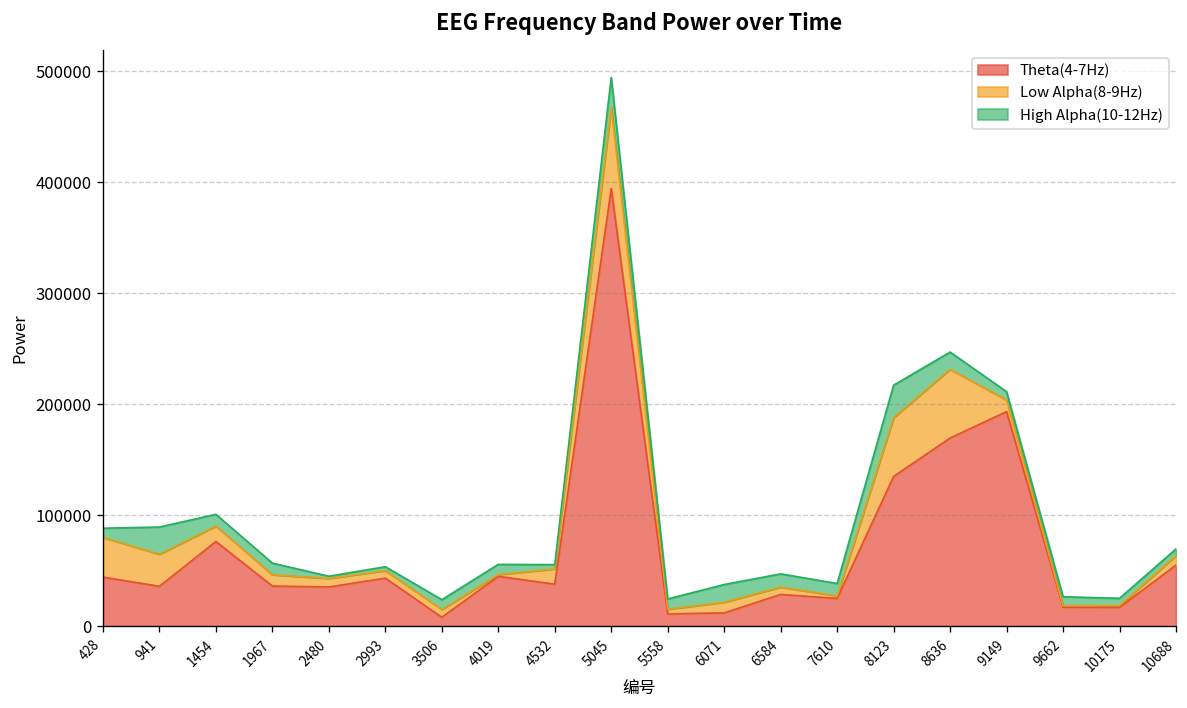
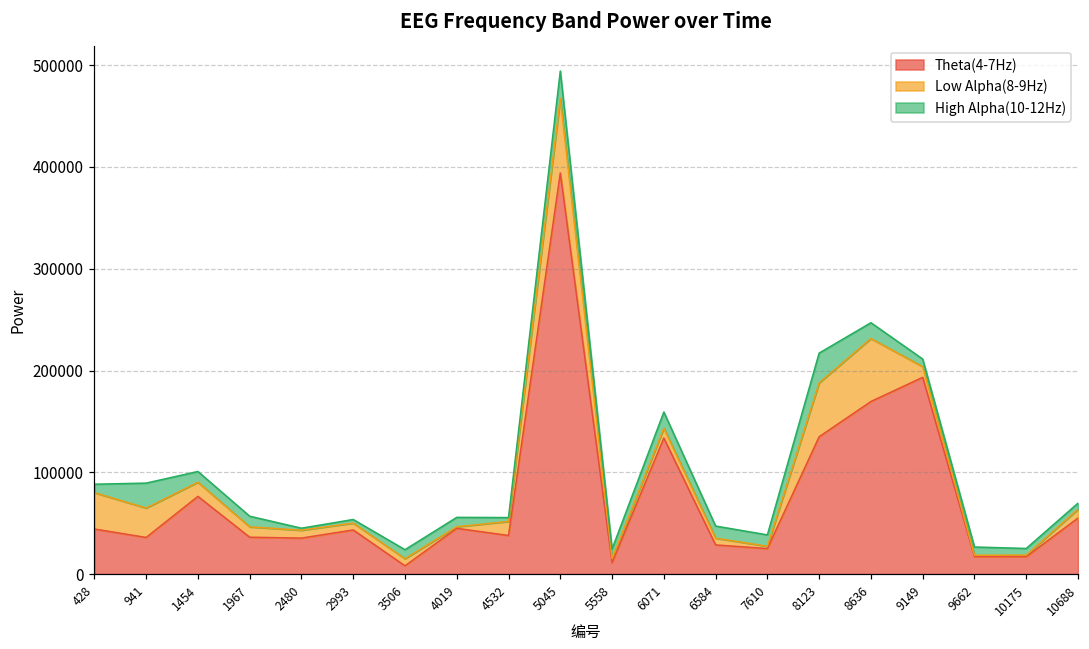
Theta(4-7Hz), 6071: 10000 -> 130000
